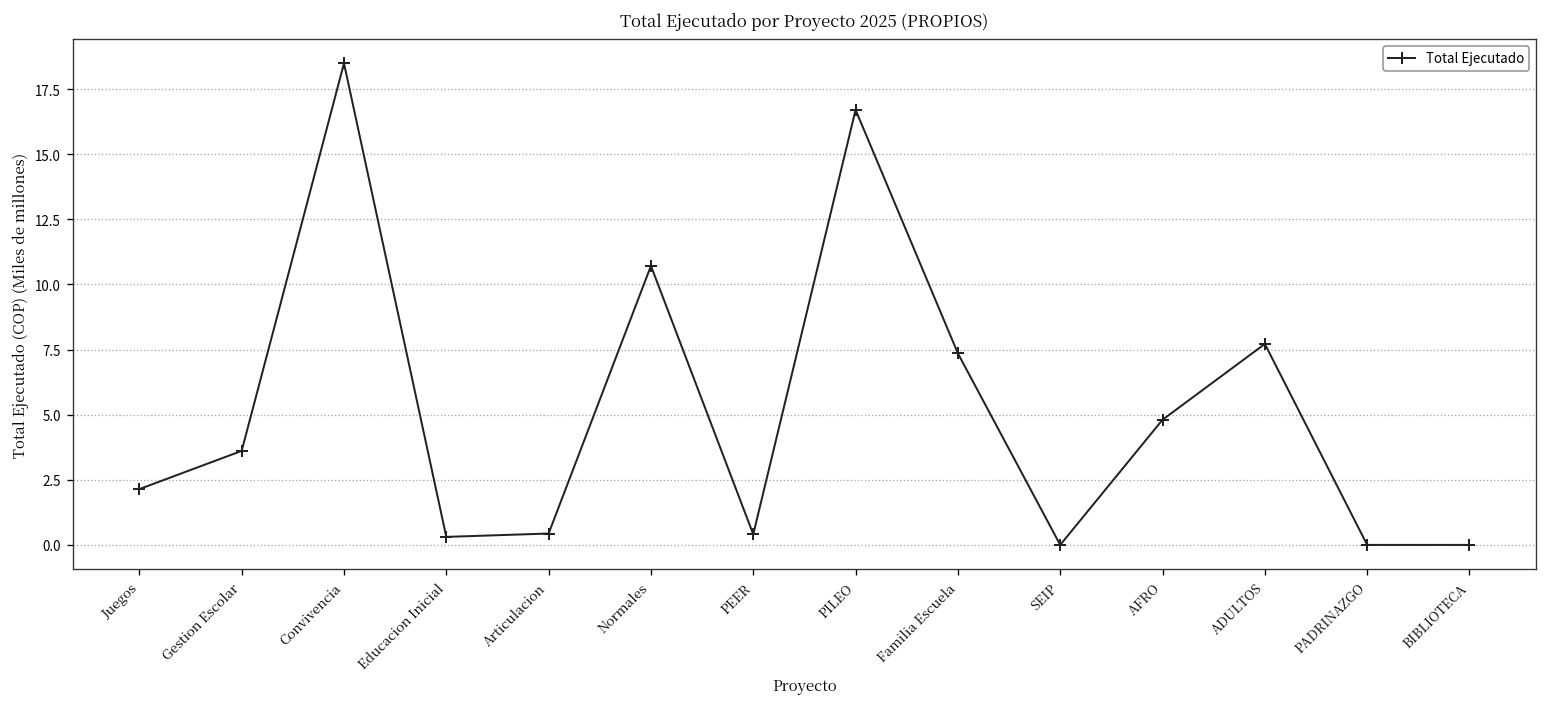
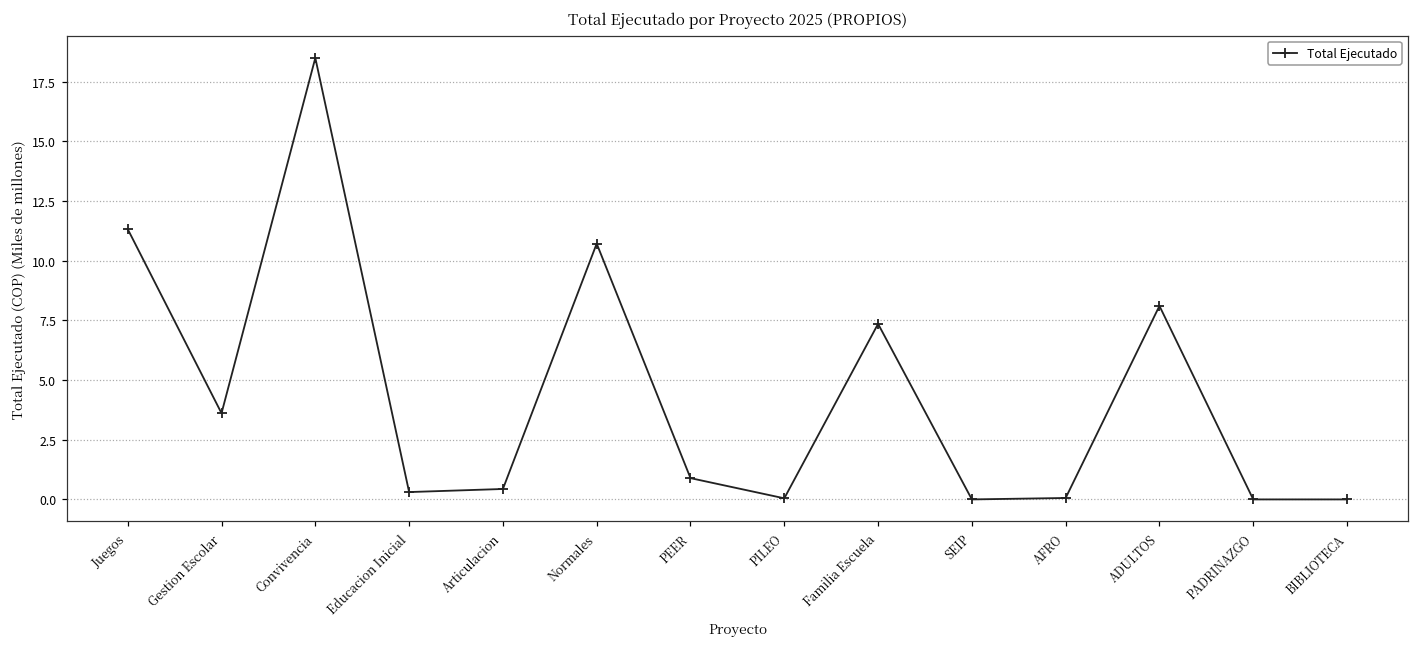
Juegos: 2.1 -> 11.3
PEER: 0.4 -> 0.9
PILEO: 16.7 -> 0.0
AFRO: 4.8 -> 0.1
ADULTOS: 7.7 -> 8.1
